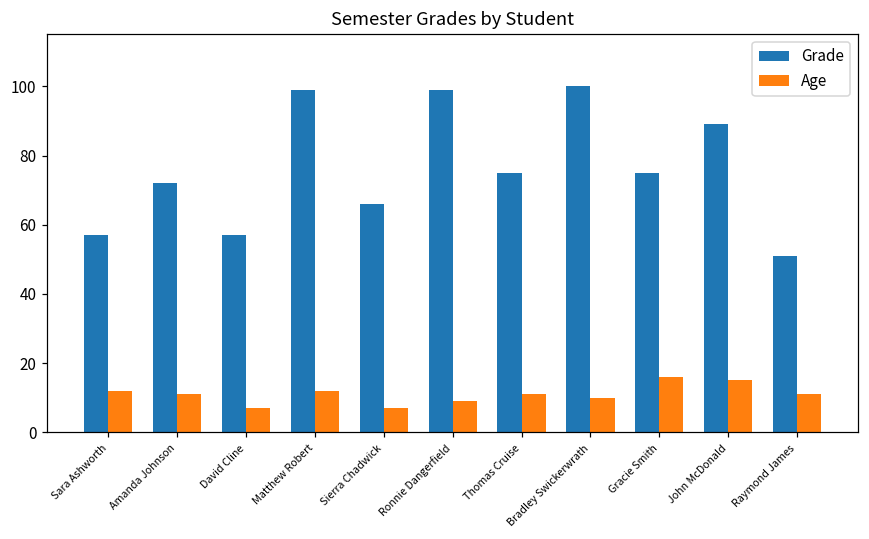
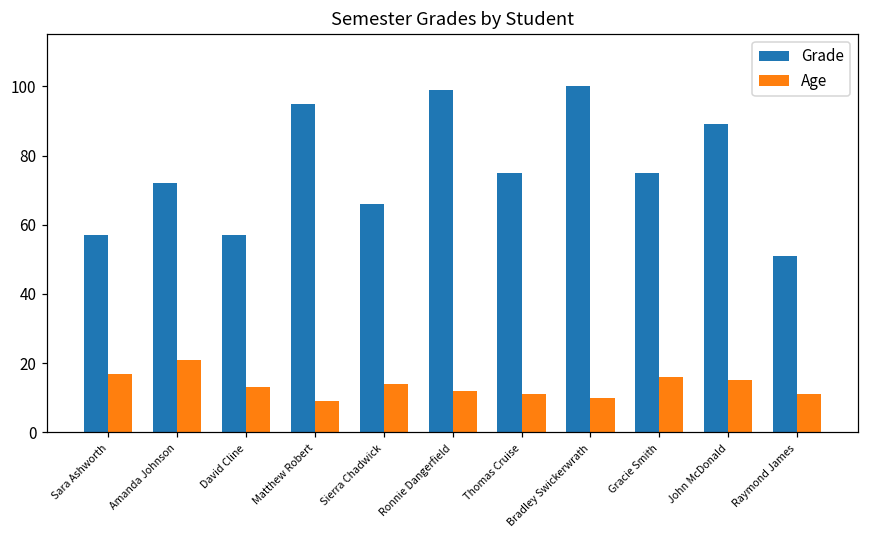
Age, Sara Ashworth: 12 -> 17
Age, Amanda Johnson: 11 -> 21
Age, David Cline: 7 -> 13
Grade, Matthew Robert: 99 -> 95
Age, Matthew Robert: 12 -> 9
Age, Sierra Chadwick: 7 -> 14
Age, Ronnie Dangerfield: 9 -> 12
